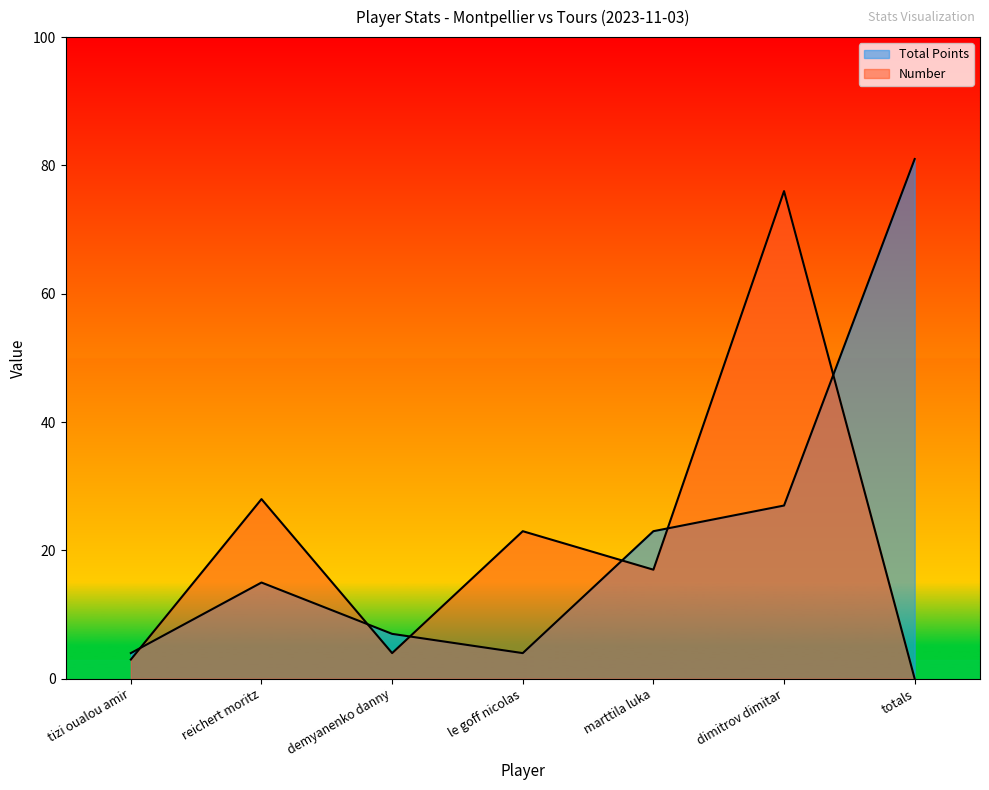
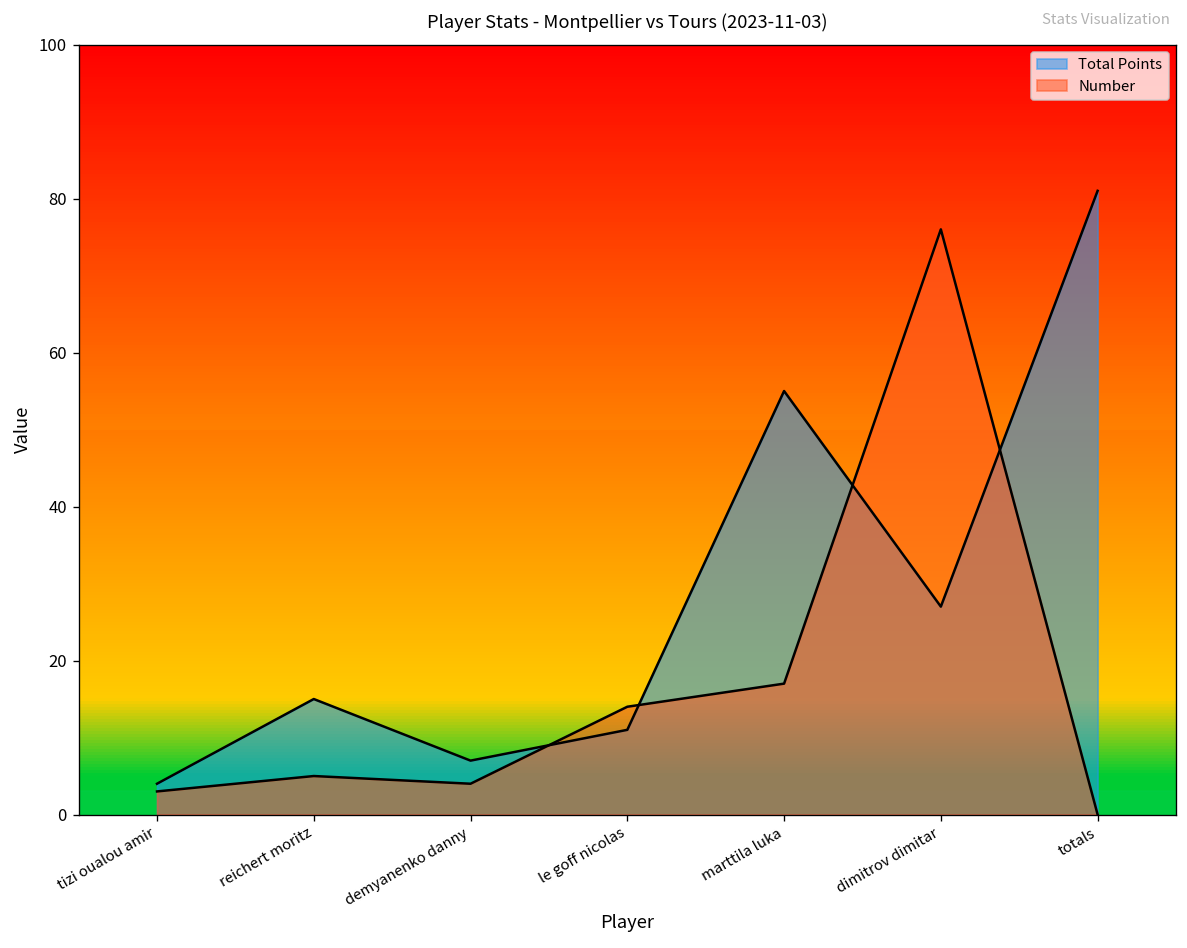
Number, reichert moritz: 28 -> 5
Total Points, le goff nicolas: 4 -> 11
Number, le goff nicolas: 23 -> 14
Total Points, marttila luka: 23 -> 55
